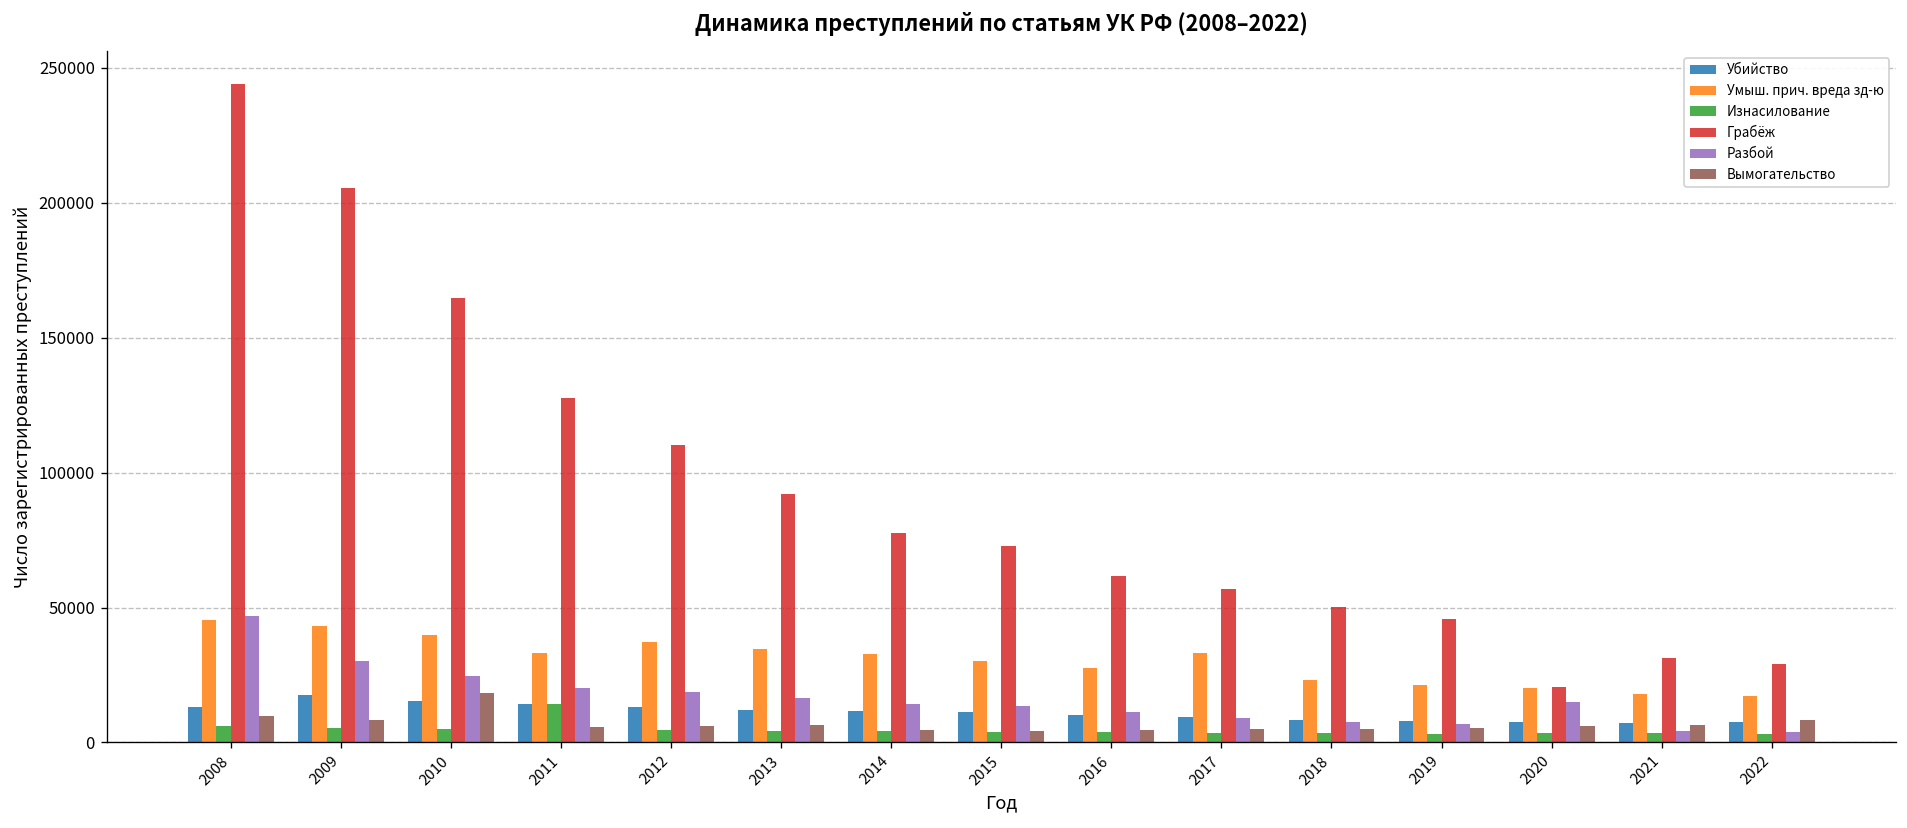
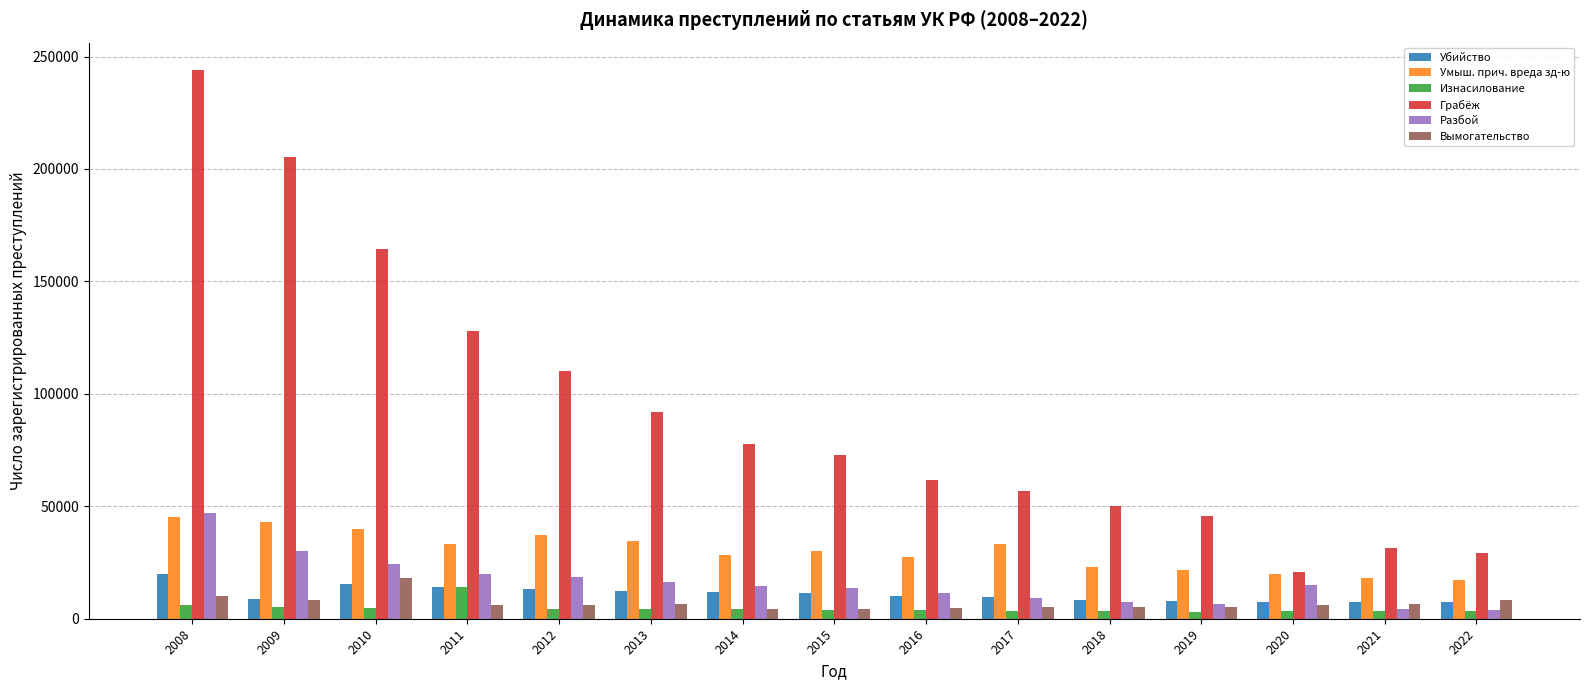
Убийство, 2008: 13000 -> 20000
Убийство, 2009: 17000 -> 9000
Умыш. прич. вреда зд-ю, 2014: 33000 -> 28000
